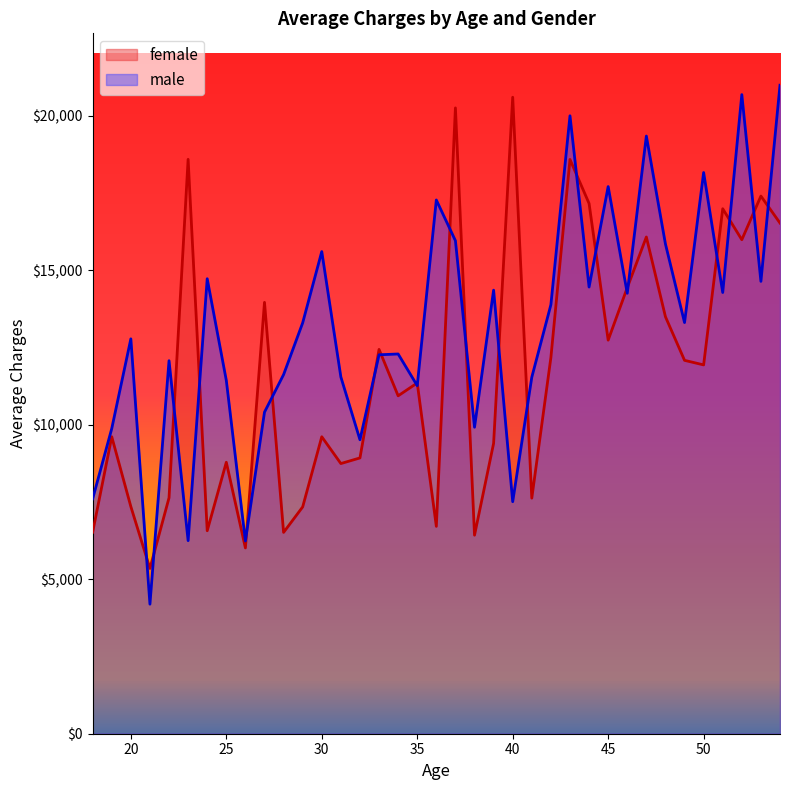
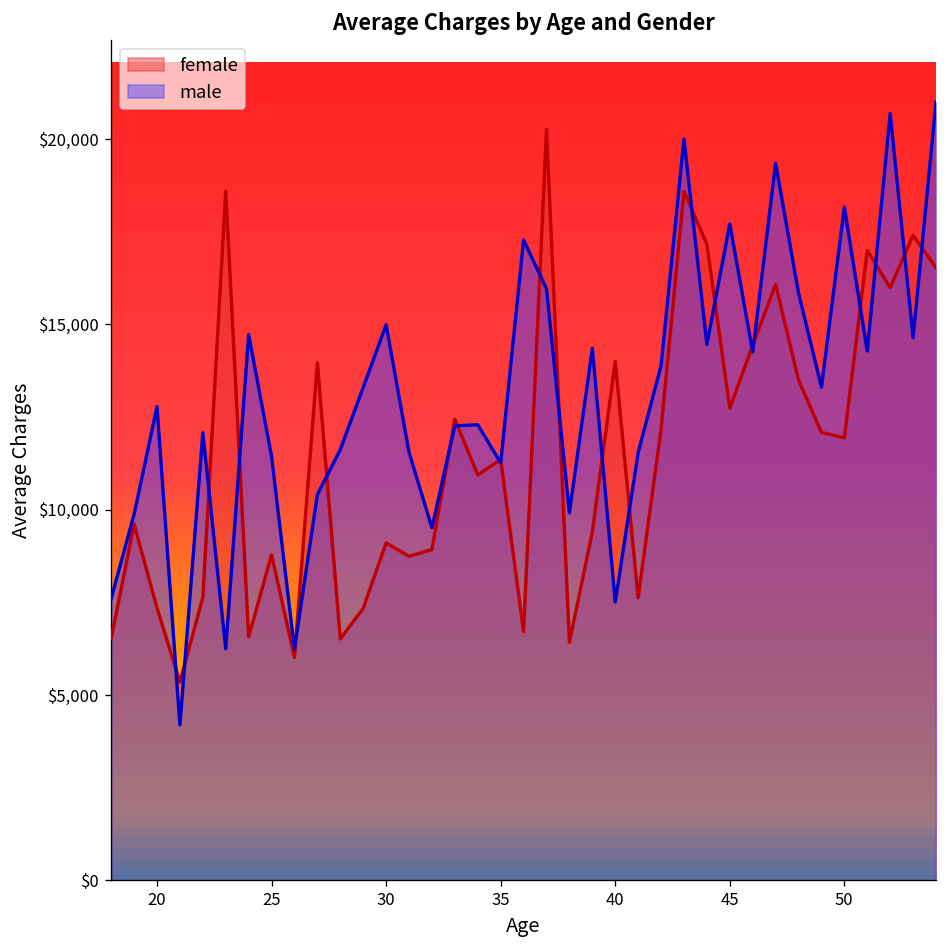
female, 30: $9,600 -> $9,100
male, 30: $15,600 -> $15,000
female, 40: $20,600 -> $14,000
